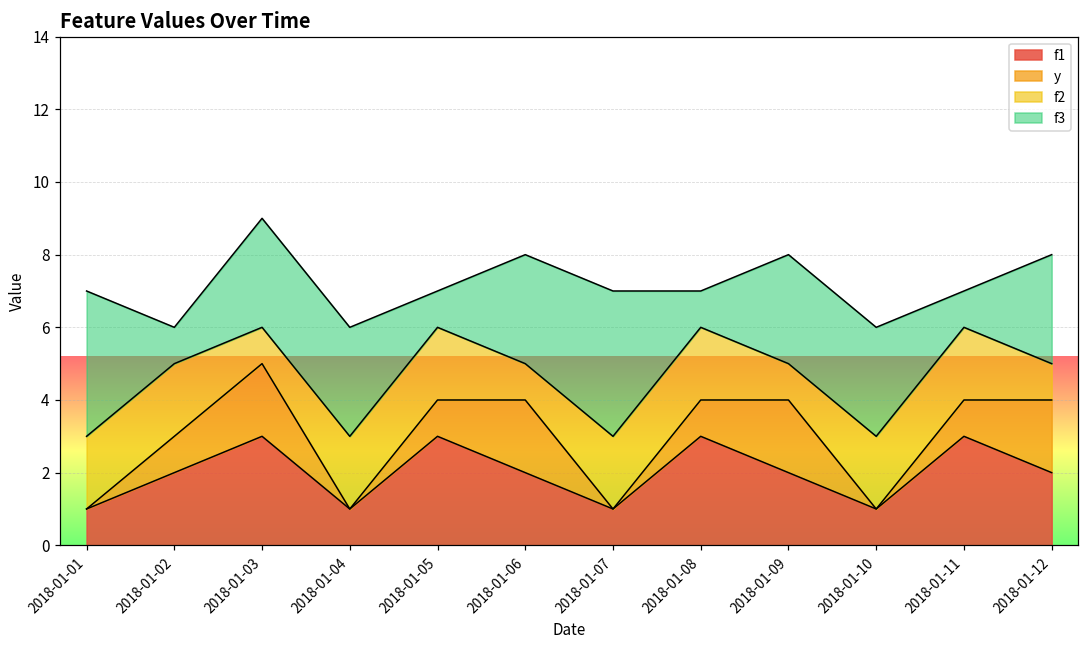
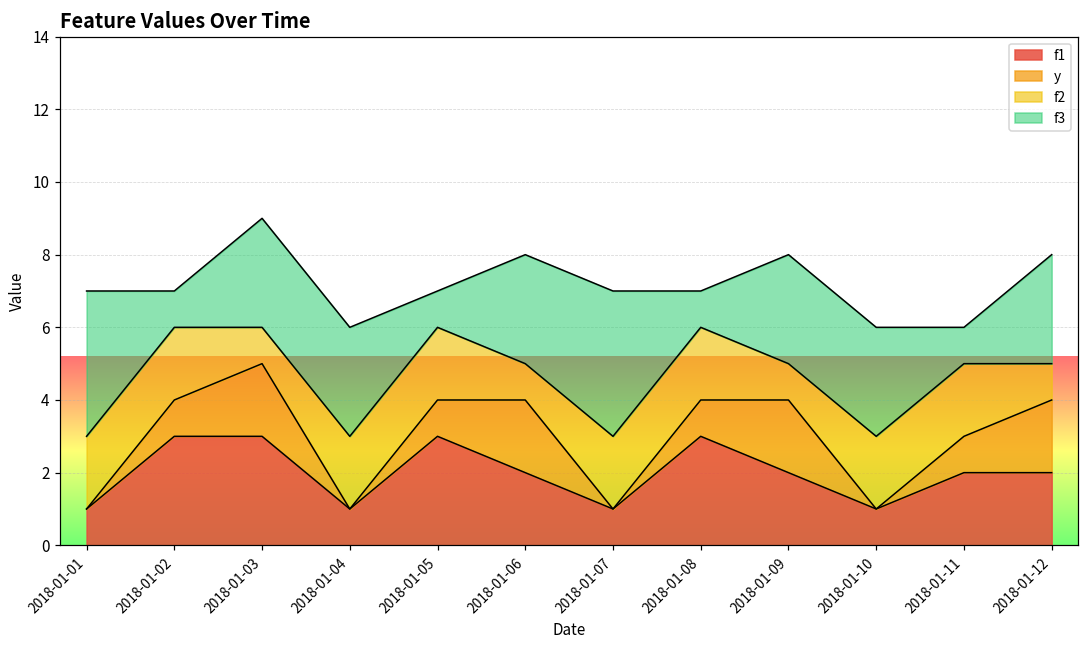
f1, 2018-01-02: 2 -> 3
f1, 2018-01-11: 3 -> 2
